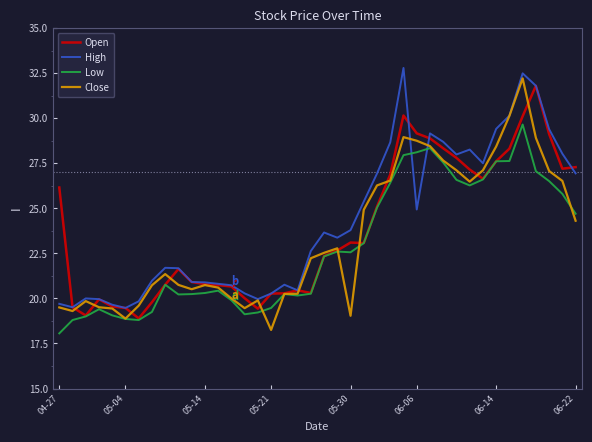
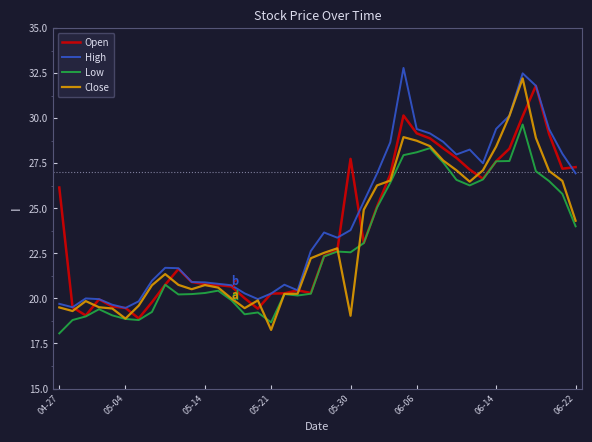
Low, 05-21: 19.5 -> 18.7
Open, 05-30: 23.1 -> 27.7
High, 06-06: 24.9 -> 29.4
Low, 06-22: 24.7 -> 24.0
